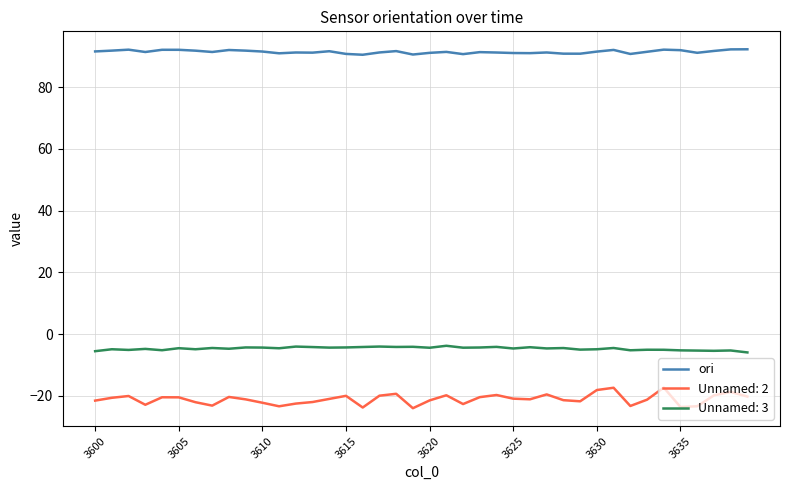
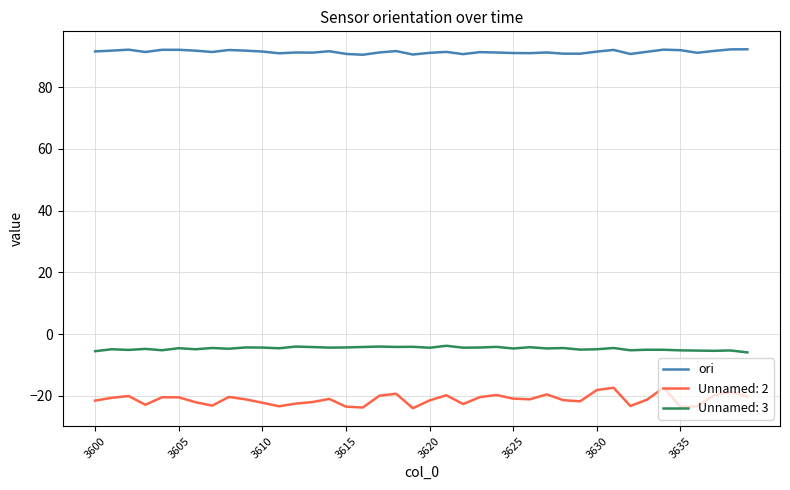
Unnamed: 2, 3615: -20 -> -23
